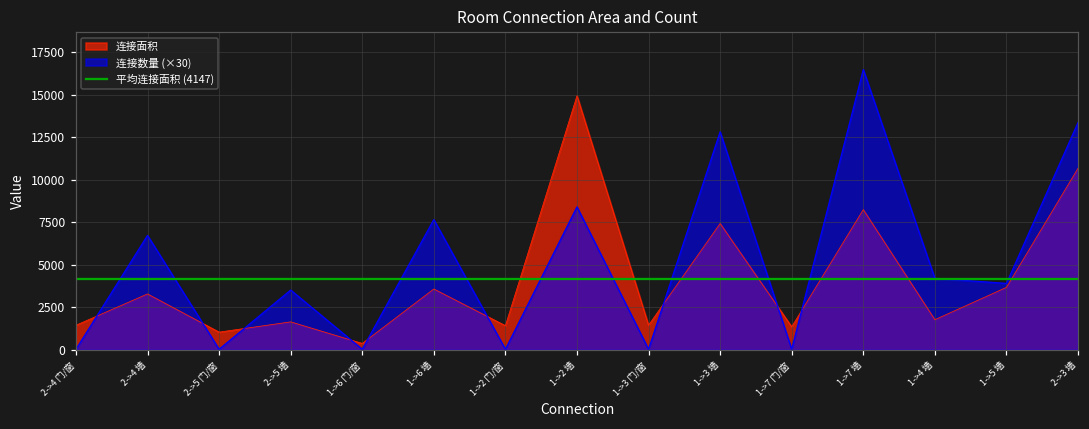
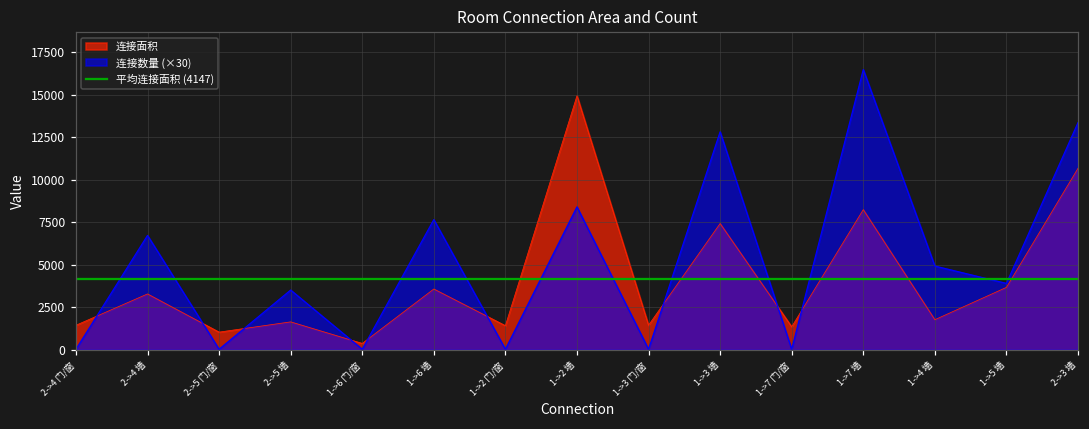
连接数量 (×30), 1->4 墙: 4200 -> 4900
